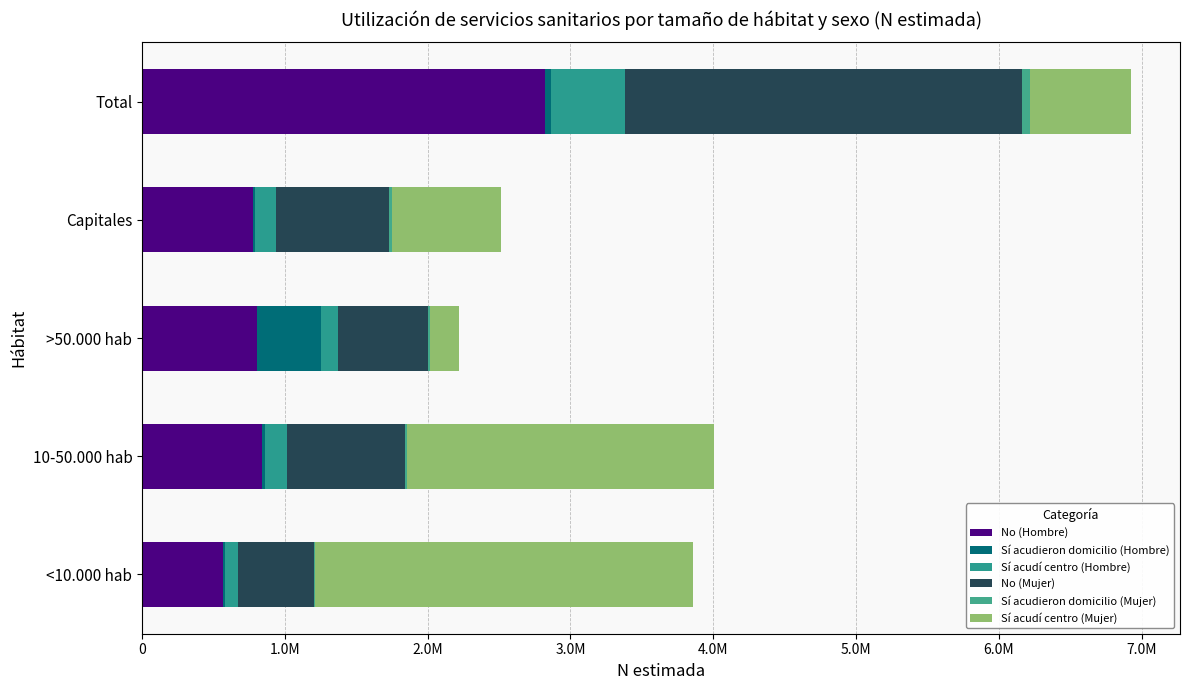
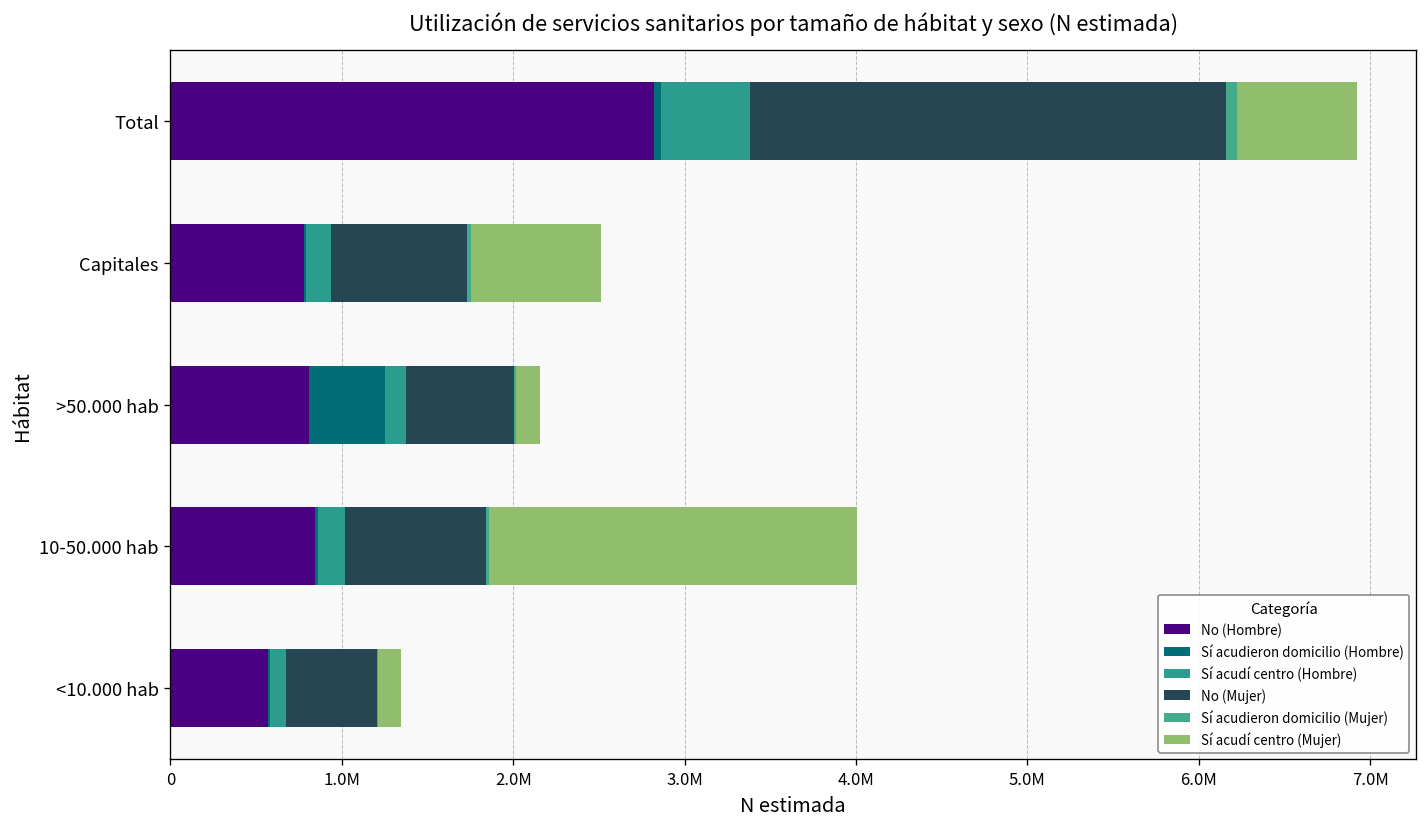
Sí acudí centro (Mujer), >50.000 hab: 210000 -> 140000
Sí acudí centro (Mujer), <10.000 hab: 2650000 -> 130000
